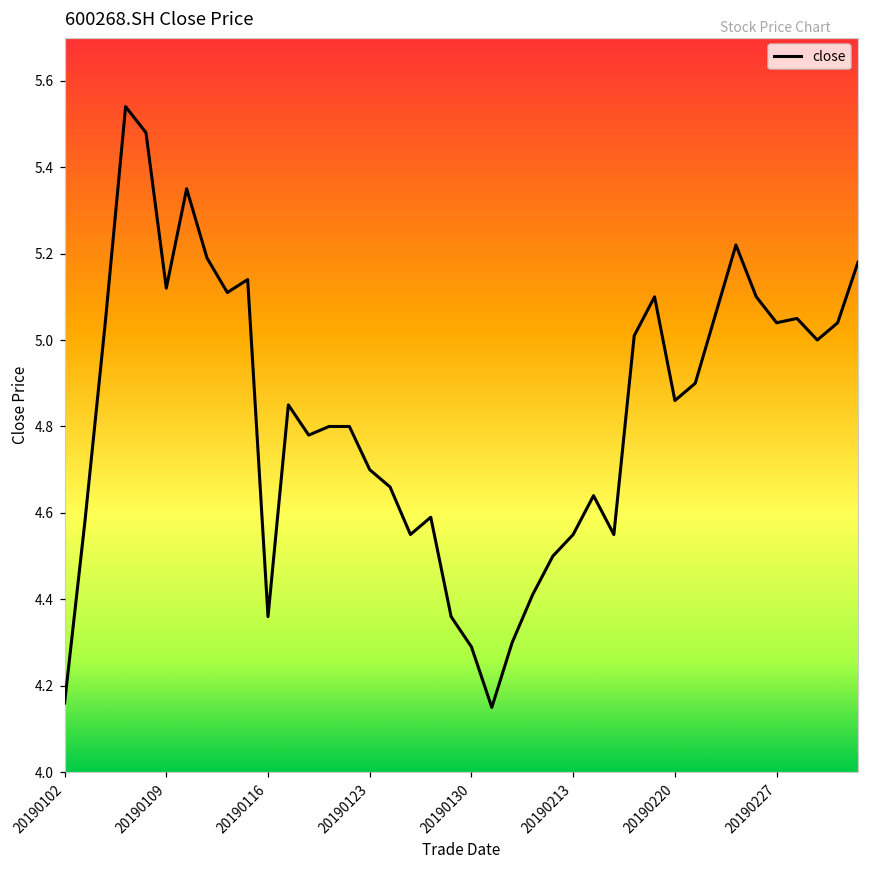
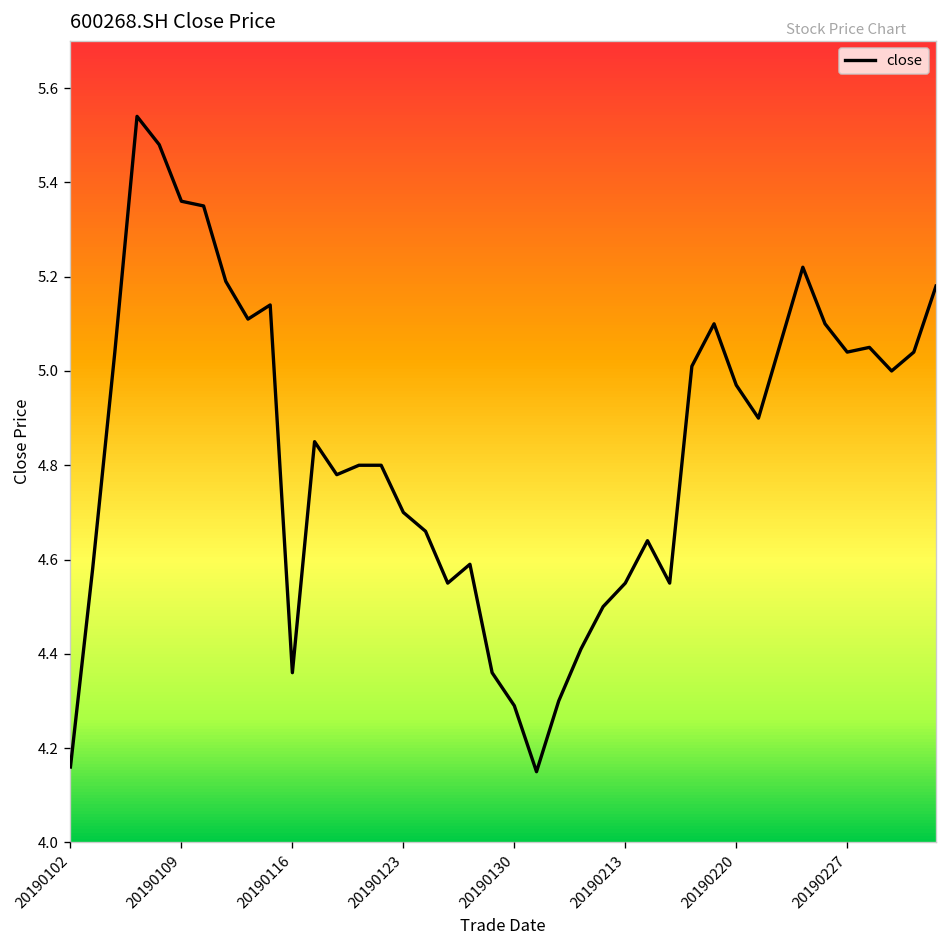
20190109: 5.12 -> 5.36
20190220: 4.86 -> 4.97
